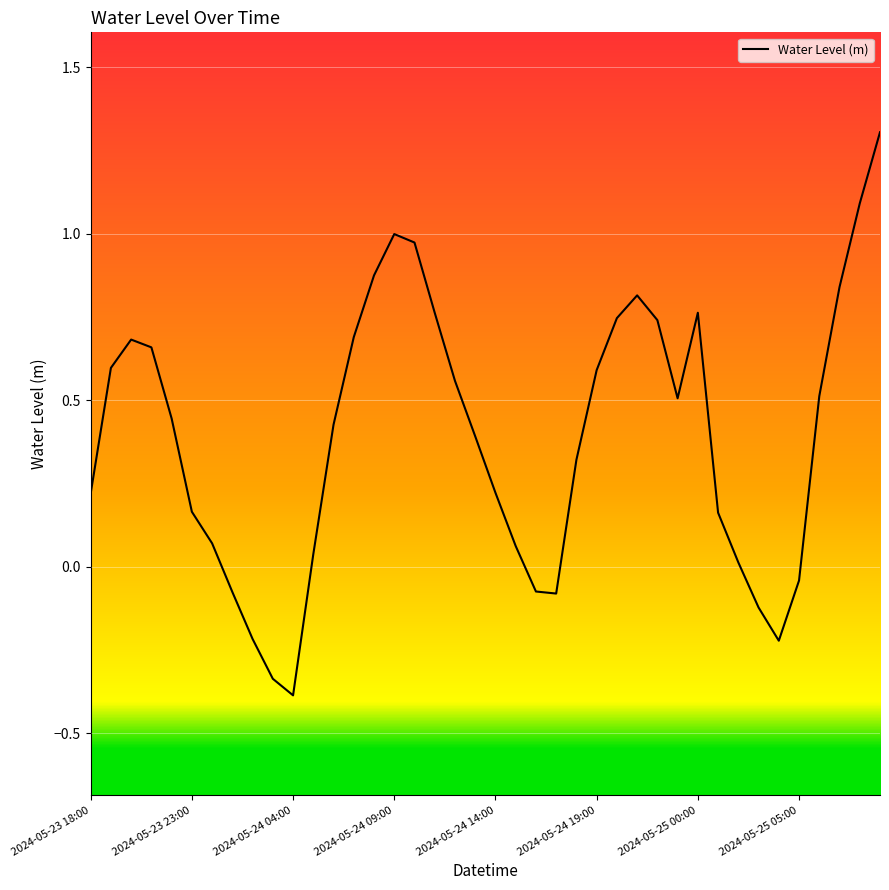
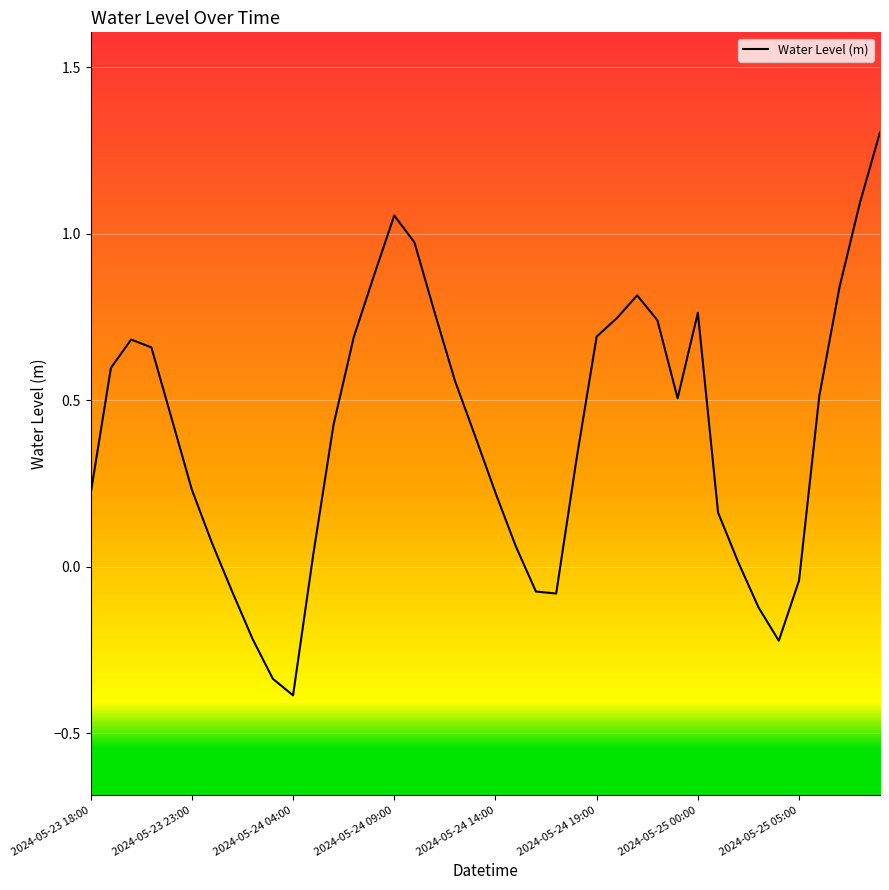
2024-05-23 23:00: 0.17 -> 0.23
2024-05-24 09:00: 1.00 -> 1.05
2024-05-24 19:00: 0.59 -> 0.69
